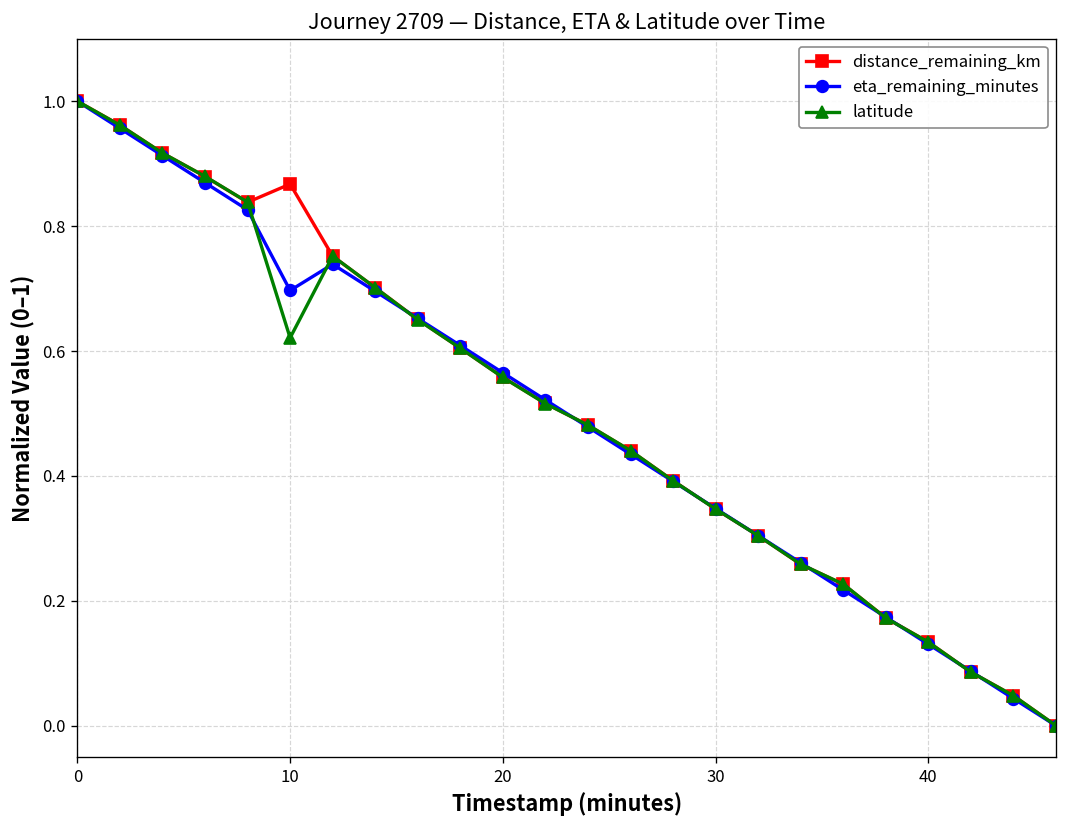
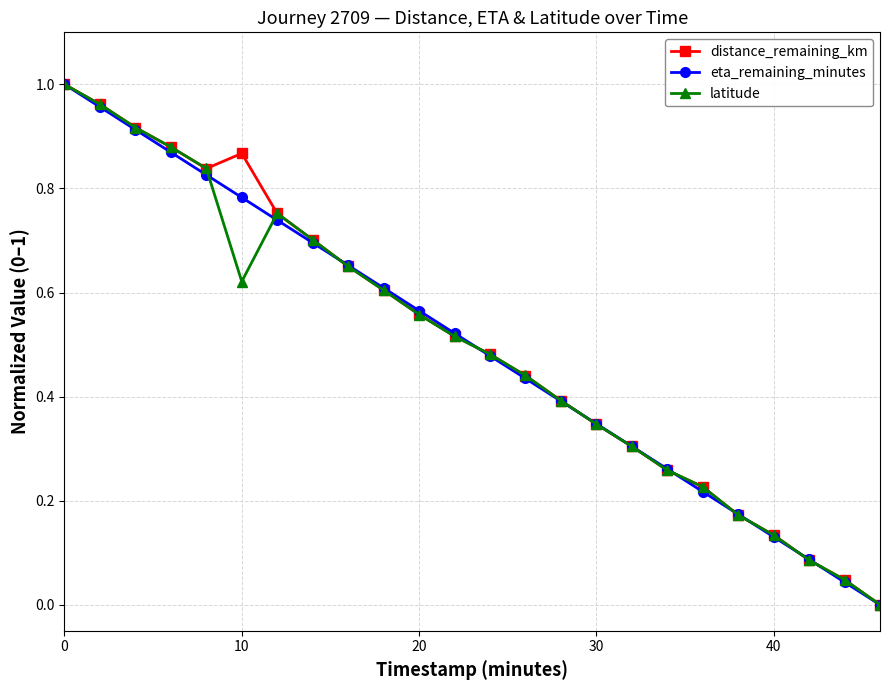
eta_remaining_minutes, 10: 0.70 -> 0.78
